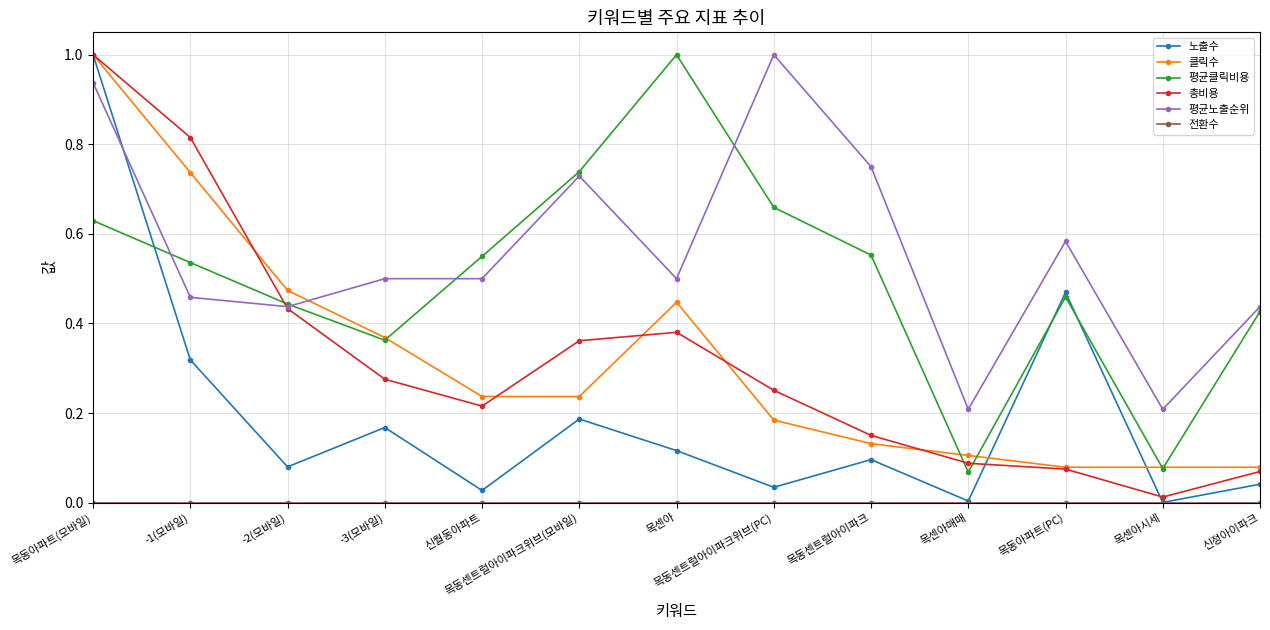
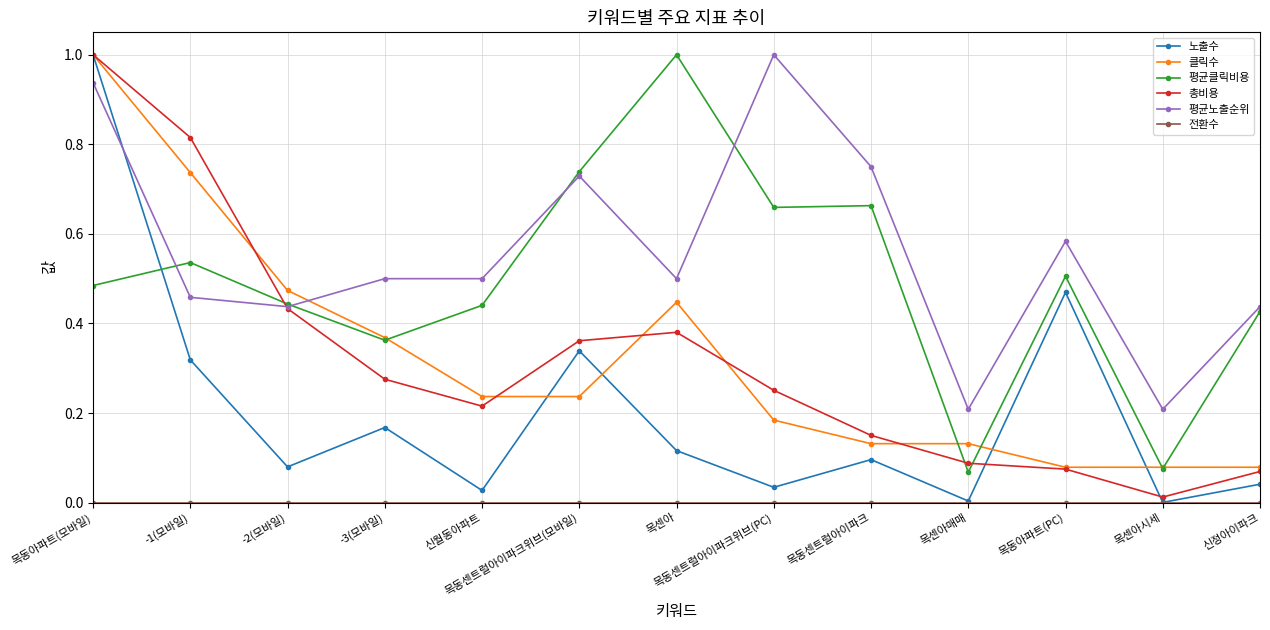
평균클릭비용, 목동아파트(모바일): 0.63 -> 0.48
평균클릭비용, 신월동아파트: 0.55 -> 0.44
노출수, 목동센트럴아이파크위브(모바일): 0.19 -> 0.34
평균클릭비용, 목동센트럴아이파크: 0.55 -> 0.66
클릭수, 목센아매매: 0.11 -> 0.13
평균클릭비용, 목동아파트(PC): 0.46 -> 0.51
